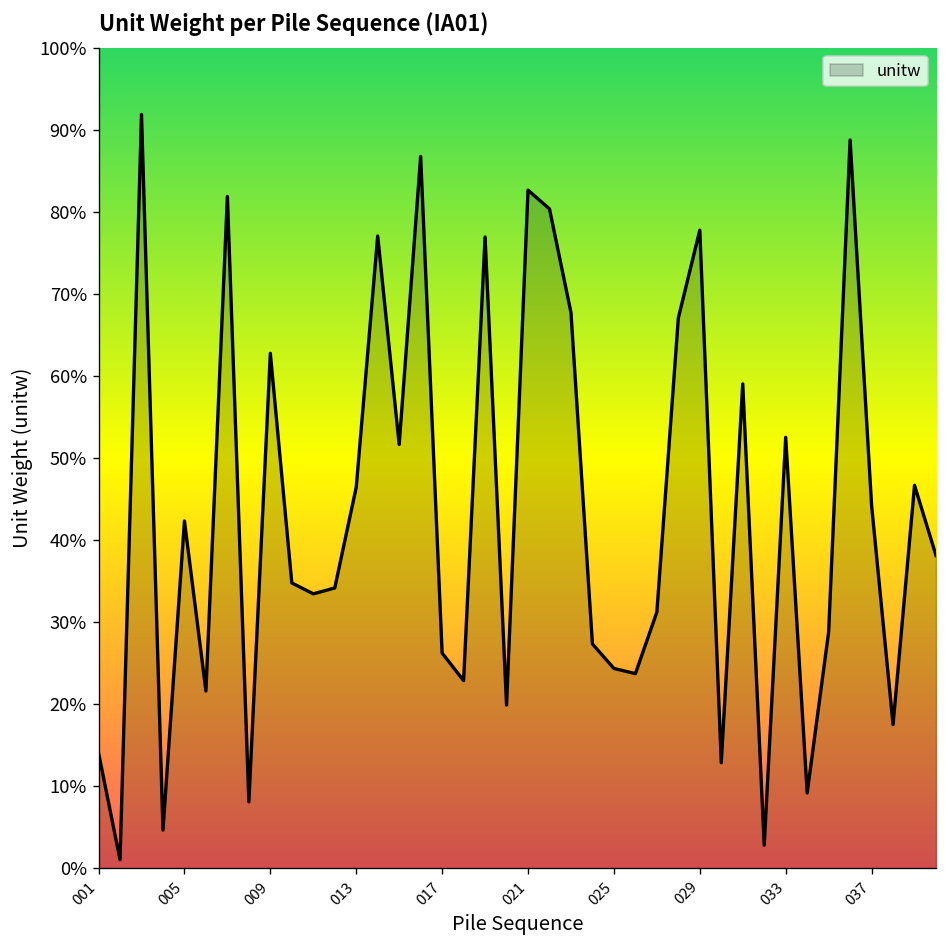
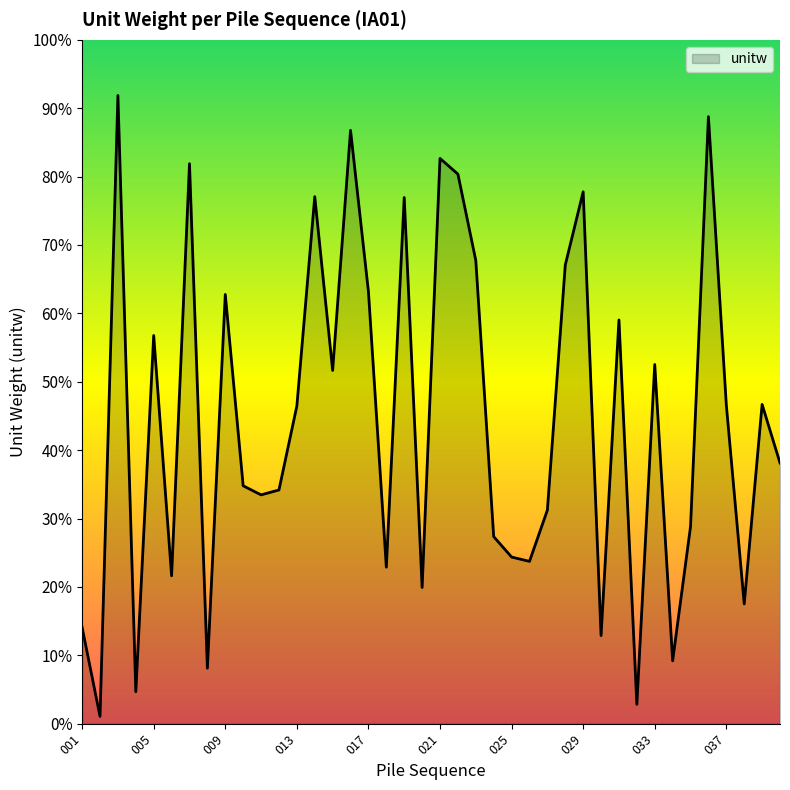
005: 42% -> 57%
017: 26% -> 63%
037: 44% -> 47%
